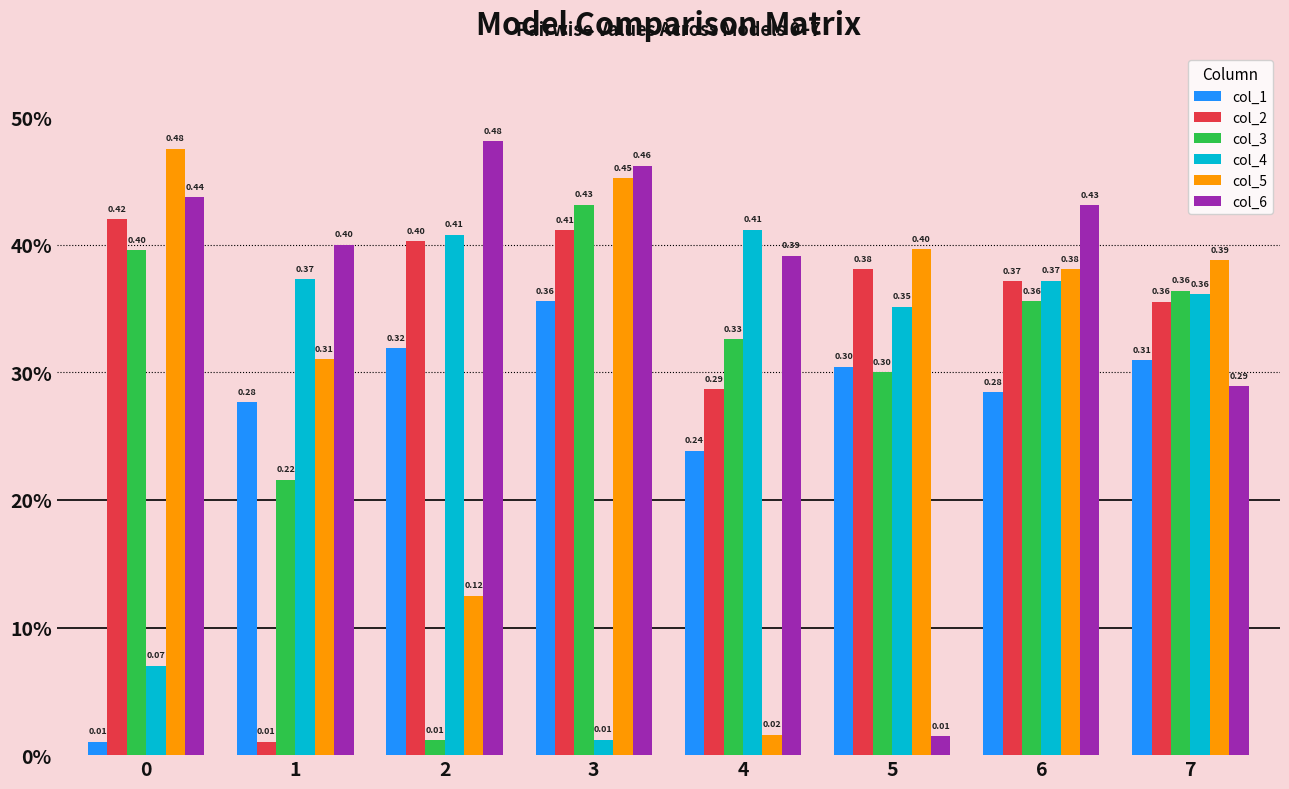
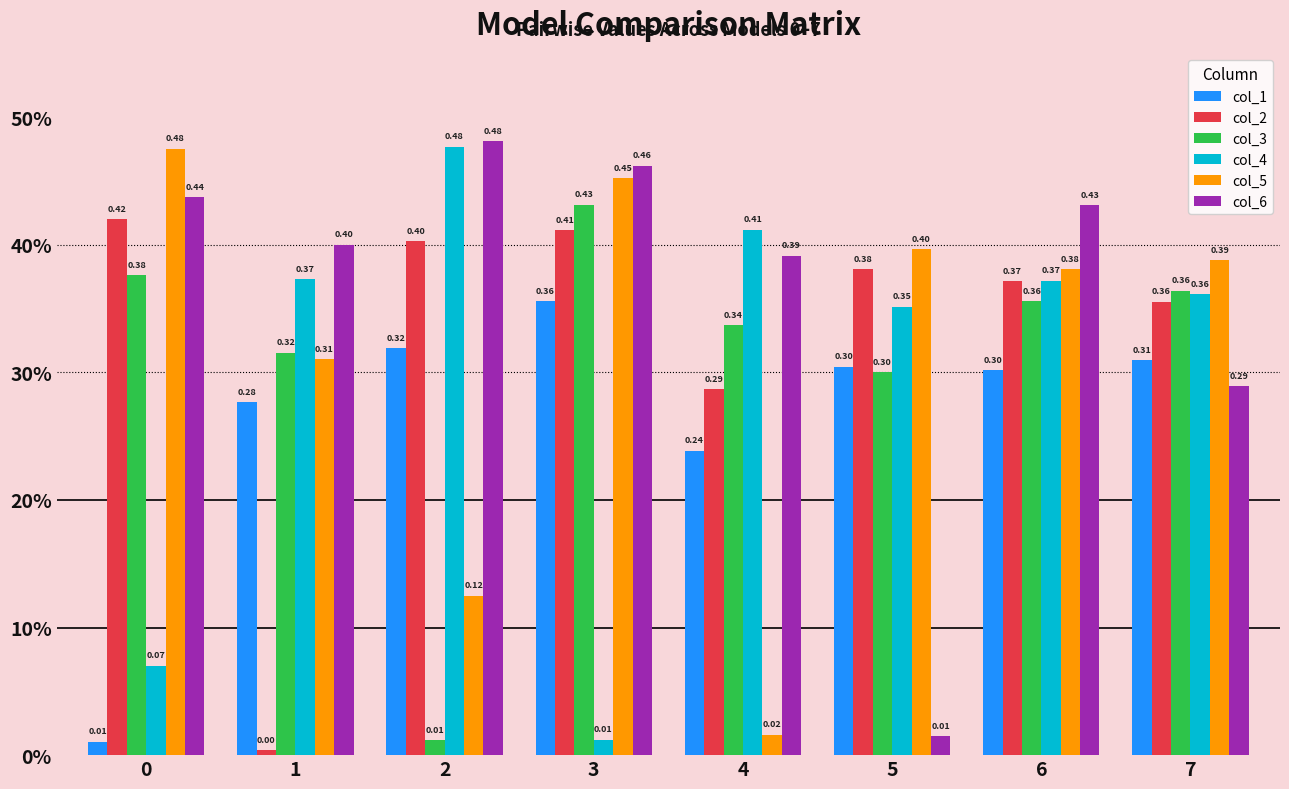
col_3, 0: 0.40 -> 0.38
col_2, 1: 0.01 -> 0.00
col_3, 1: 0.22 -> 0.32
col_4, 2: 0.41 -> 0.48
col_3, 4: 0.33 -> 0.34
col_1, 6: 0.28 -> 0.30
